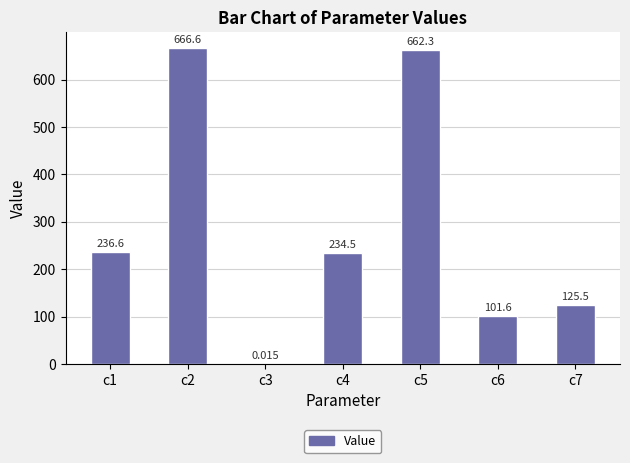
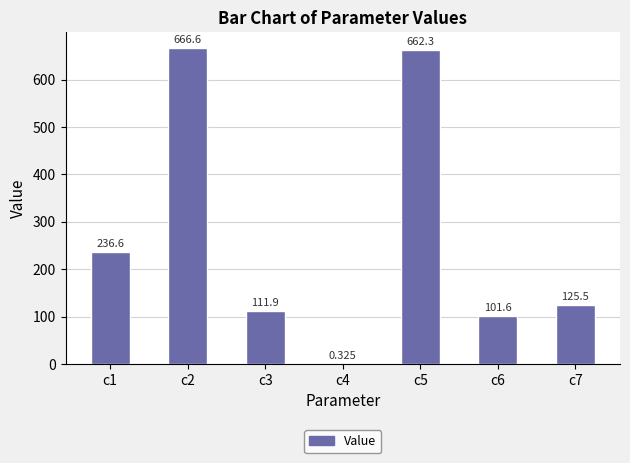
c3: 0.015 -> 111.9
c4: 234.5 -> 0.325
